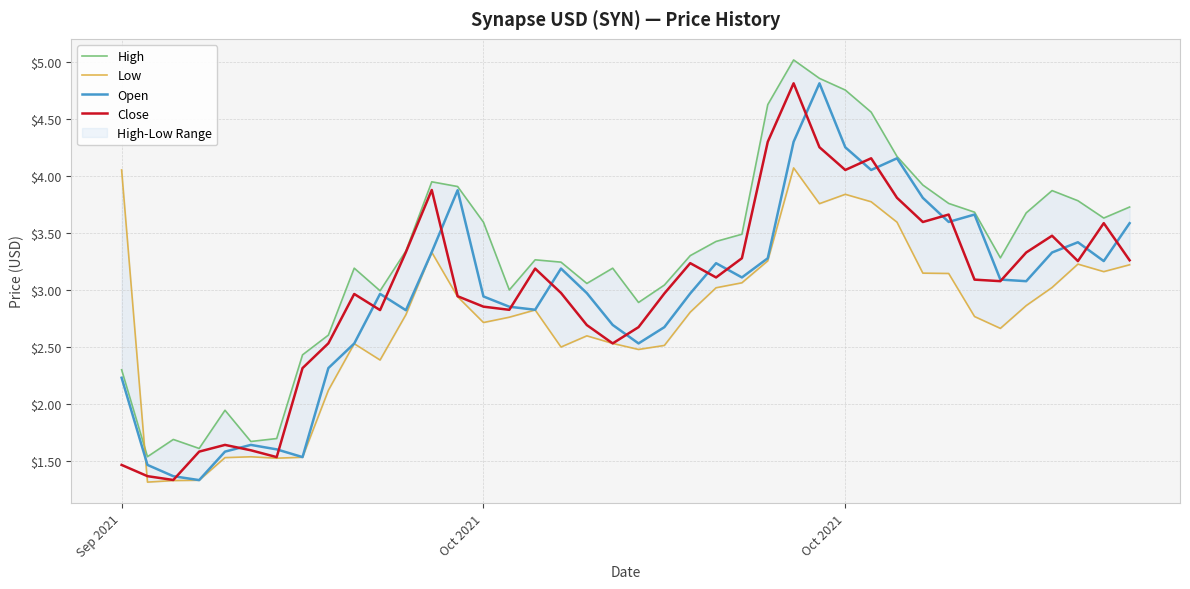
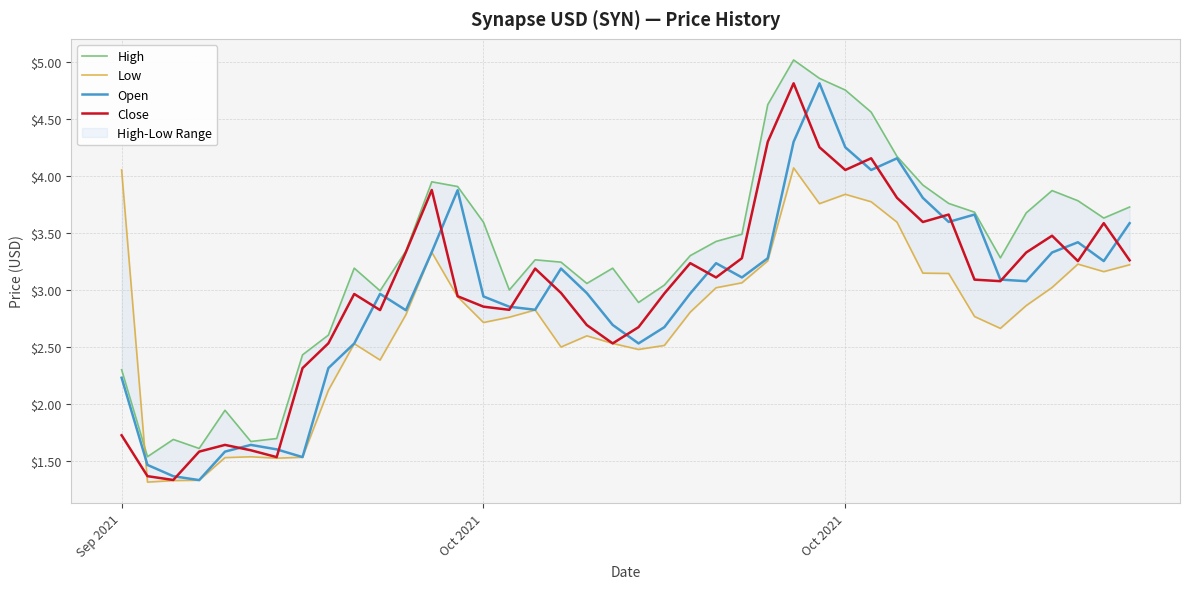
Close, Sep 2021: $1.47 -> $1.73
